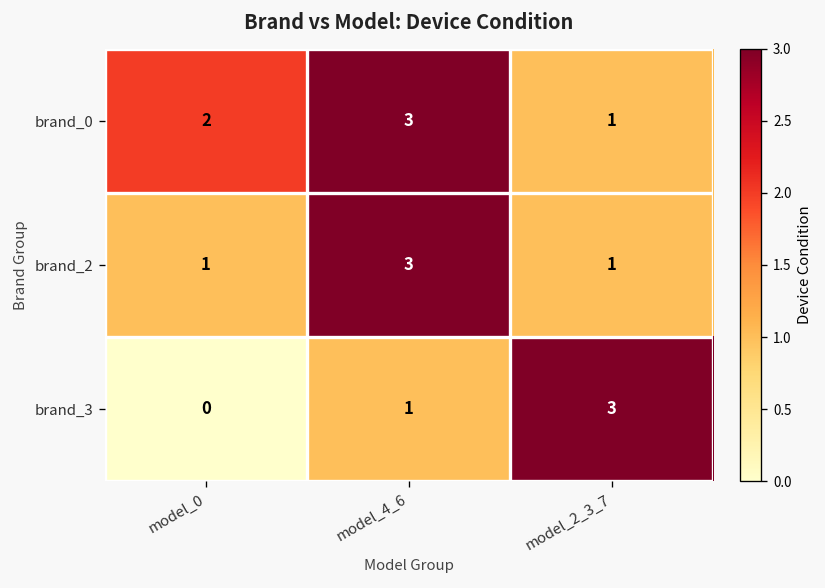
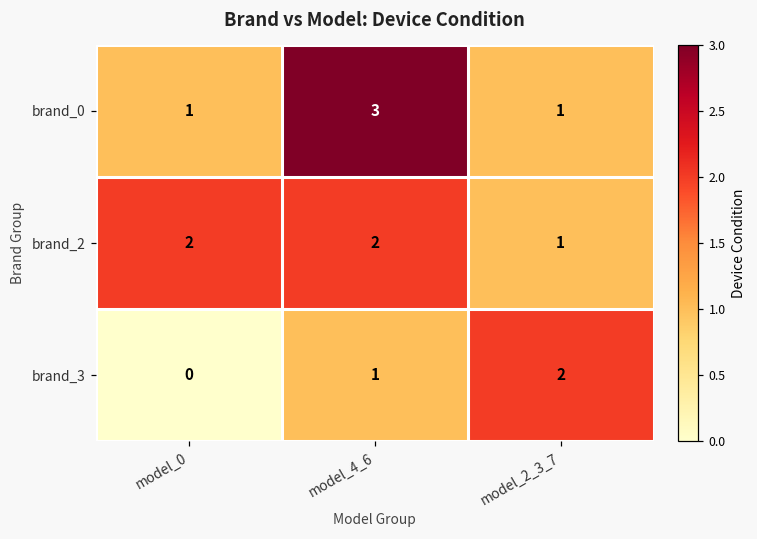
brand_0, model_0: 2 -> 1
brand_2, model_0: 1 -> 2
brand_2, model_4_6: 3 -> 2
brand_3, model_2_3_7: 3 -> 2
